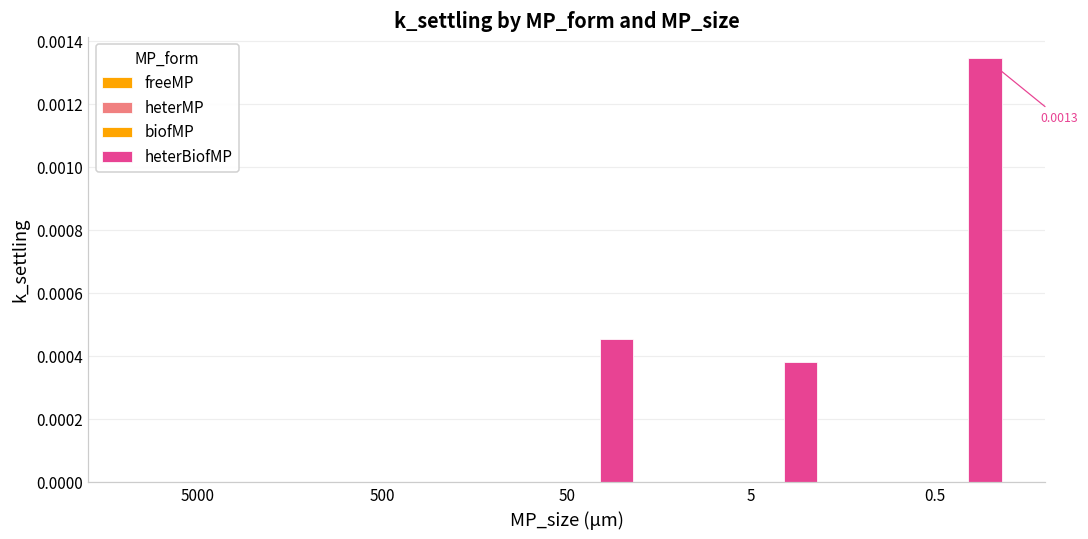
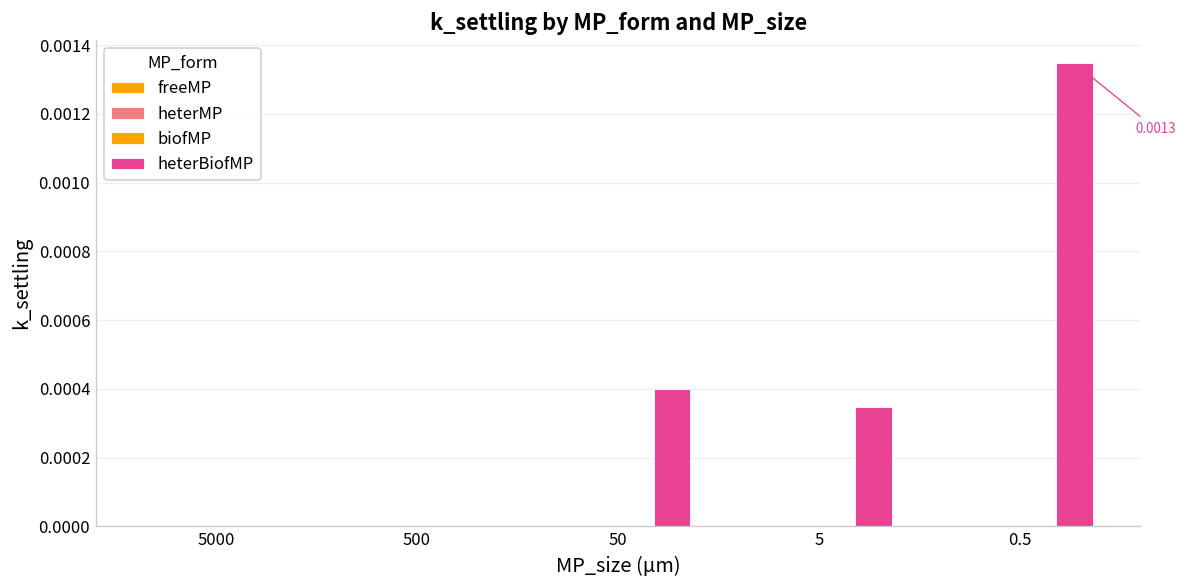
heterBiofMP, 50: 0.00046 -> 0.00040
heterBiofMP, 5: 0.00038 -> 0.00035
